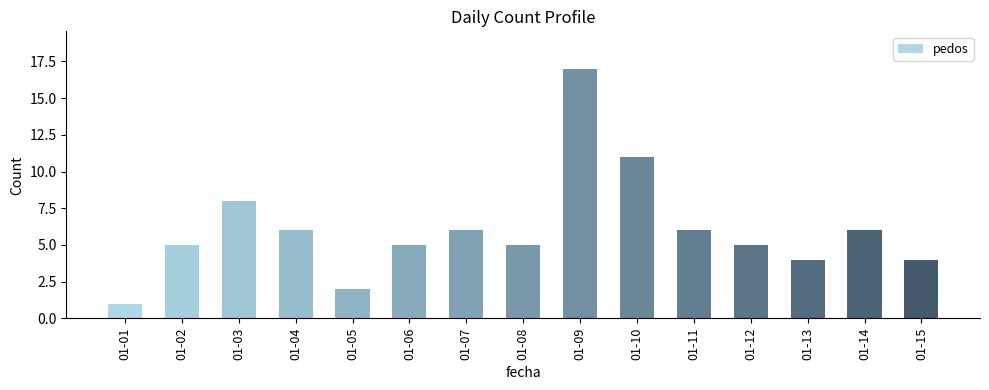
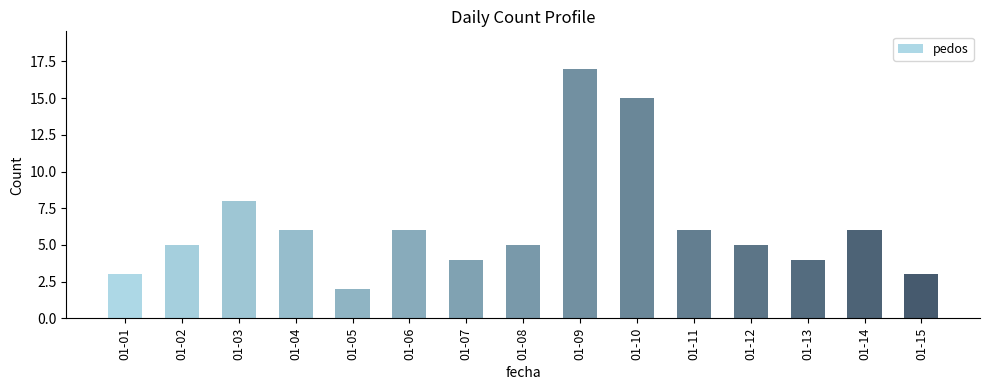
01-01: 1 -> 3
01-06: 5 -> 6
01-07: 6 -> 4
01-10: 11 -> 15
01-15: 4 -> 3
